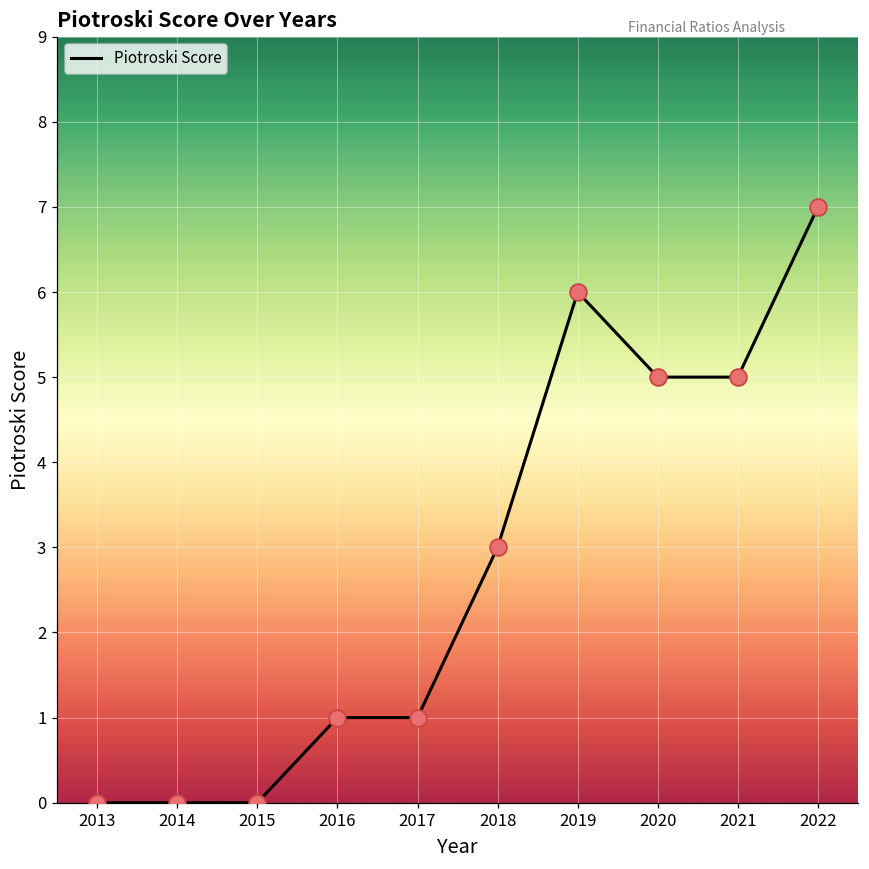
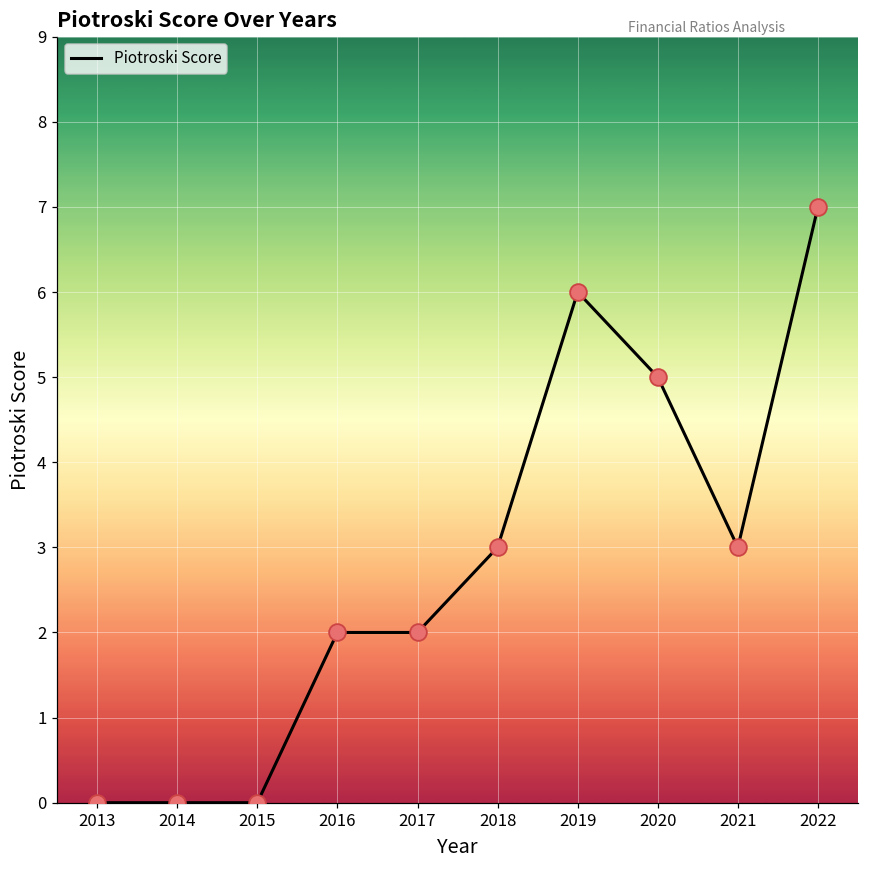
2016: 1 -> 2
2017: 1 -> 2
2021: 5 -> 3
